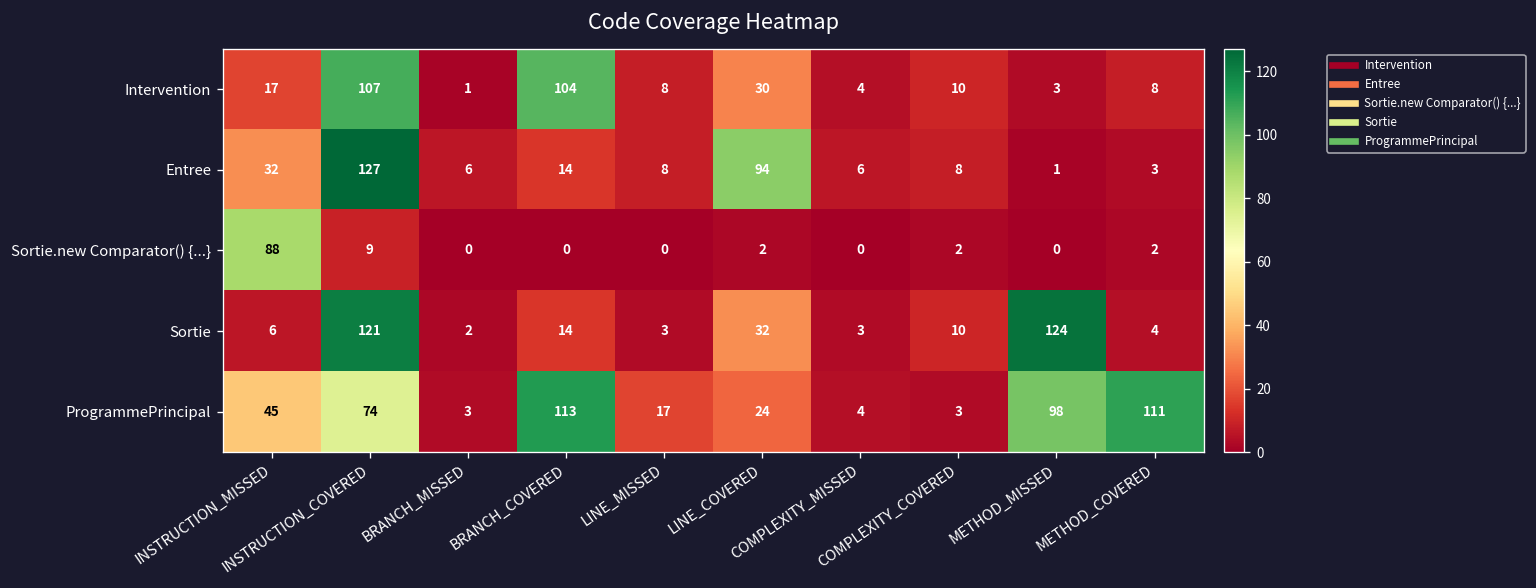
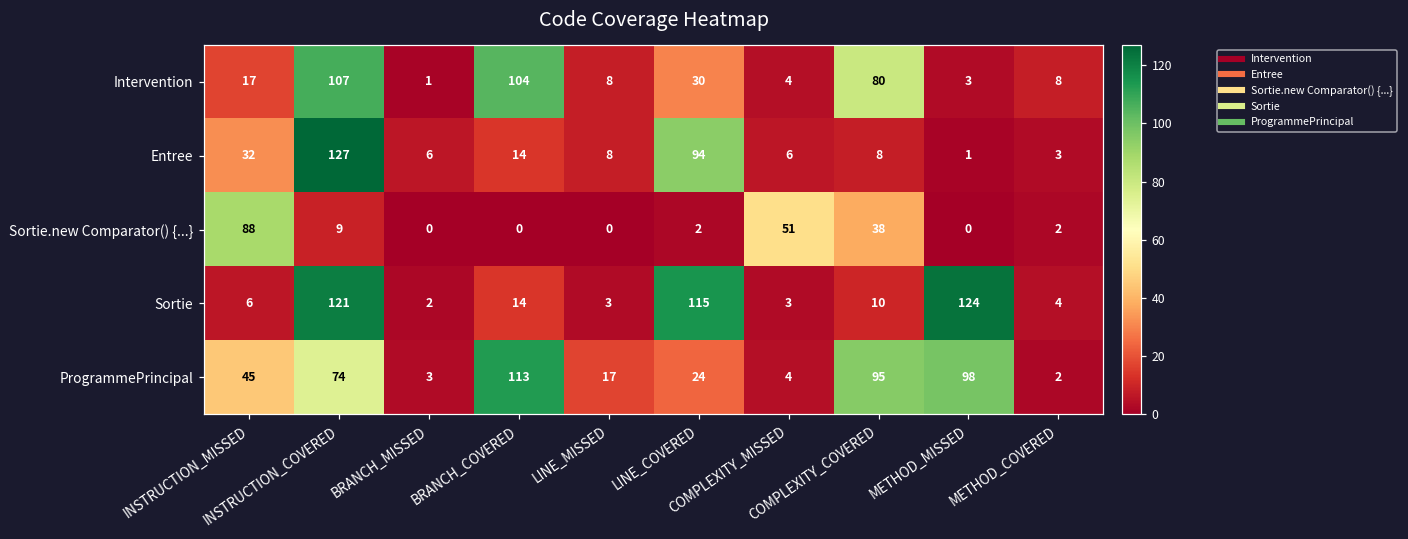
Intervention, COMPLEXITY_COVERED: 10 -> 80
Sortie.new Comparator() {...}, COMPLEXITY_MISSED: 0 -> 51
Sortie.new Comparator() {...}, COMPLEXITY_COVERED: 2 -> 38
Sortie, LINE_COVERED: 32 -> 115
ProgrammePrincipal, COMPLEXITY_COVERED: 3 -> 95
ProgrammePrincipal, METHOD_COVERED: 111 -> 2
